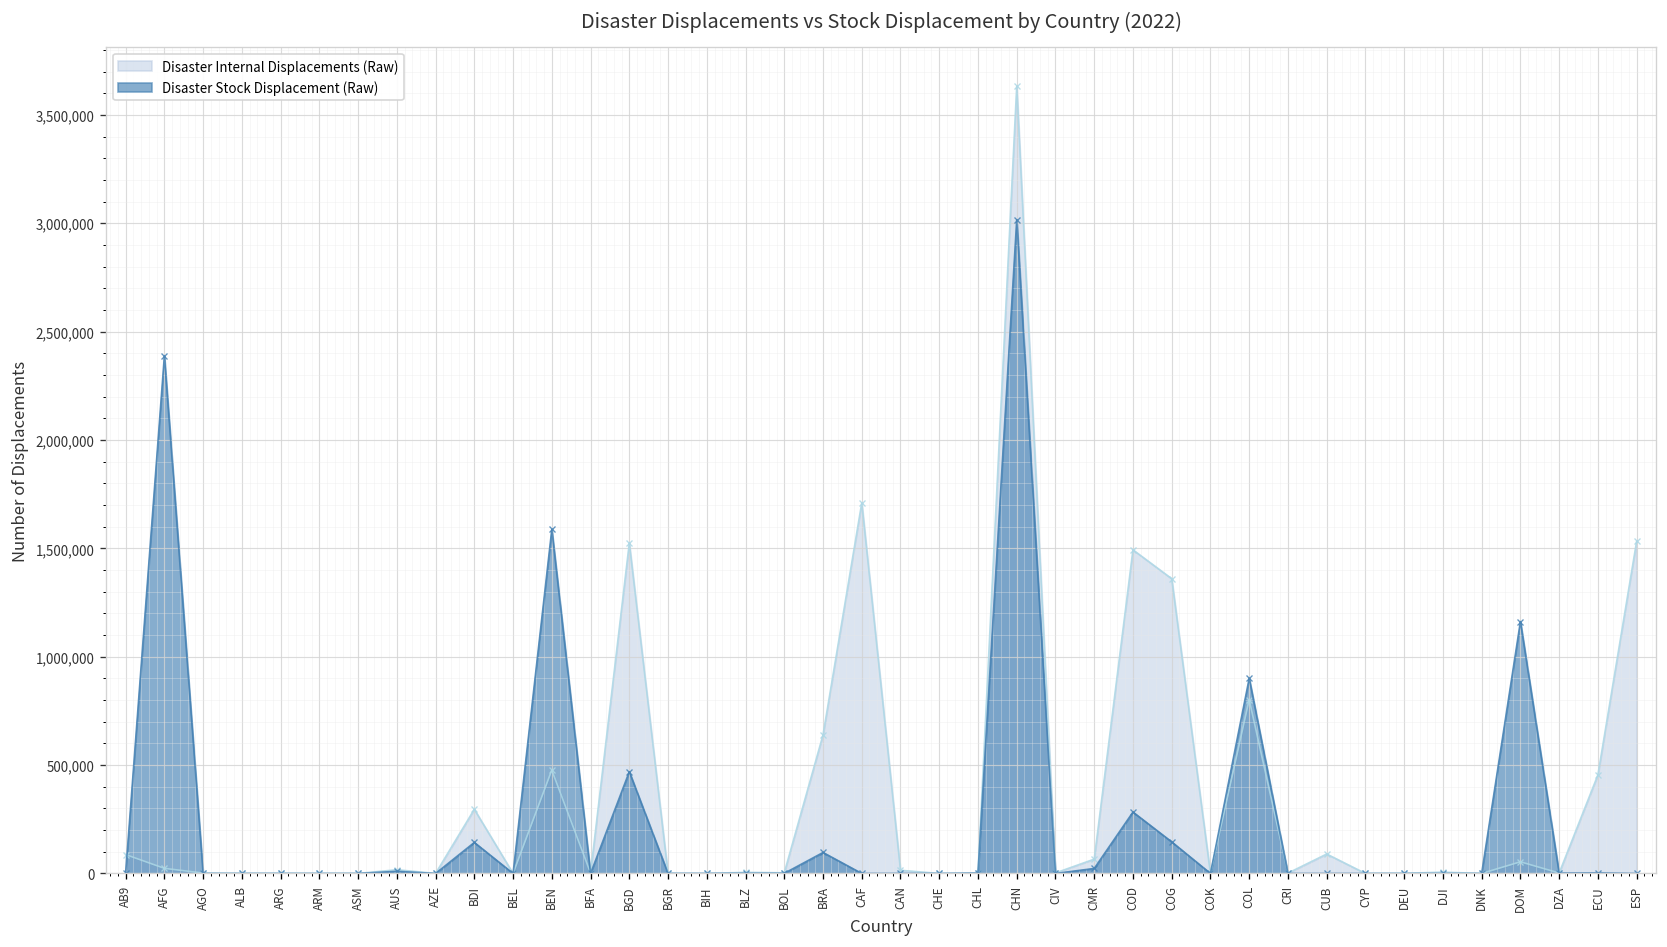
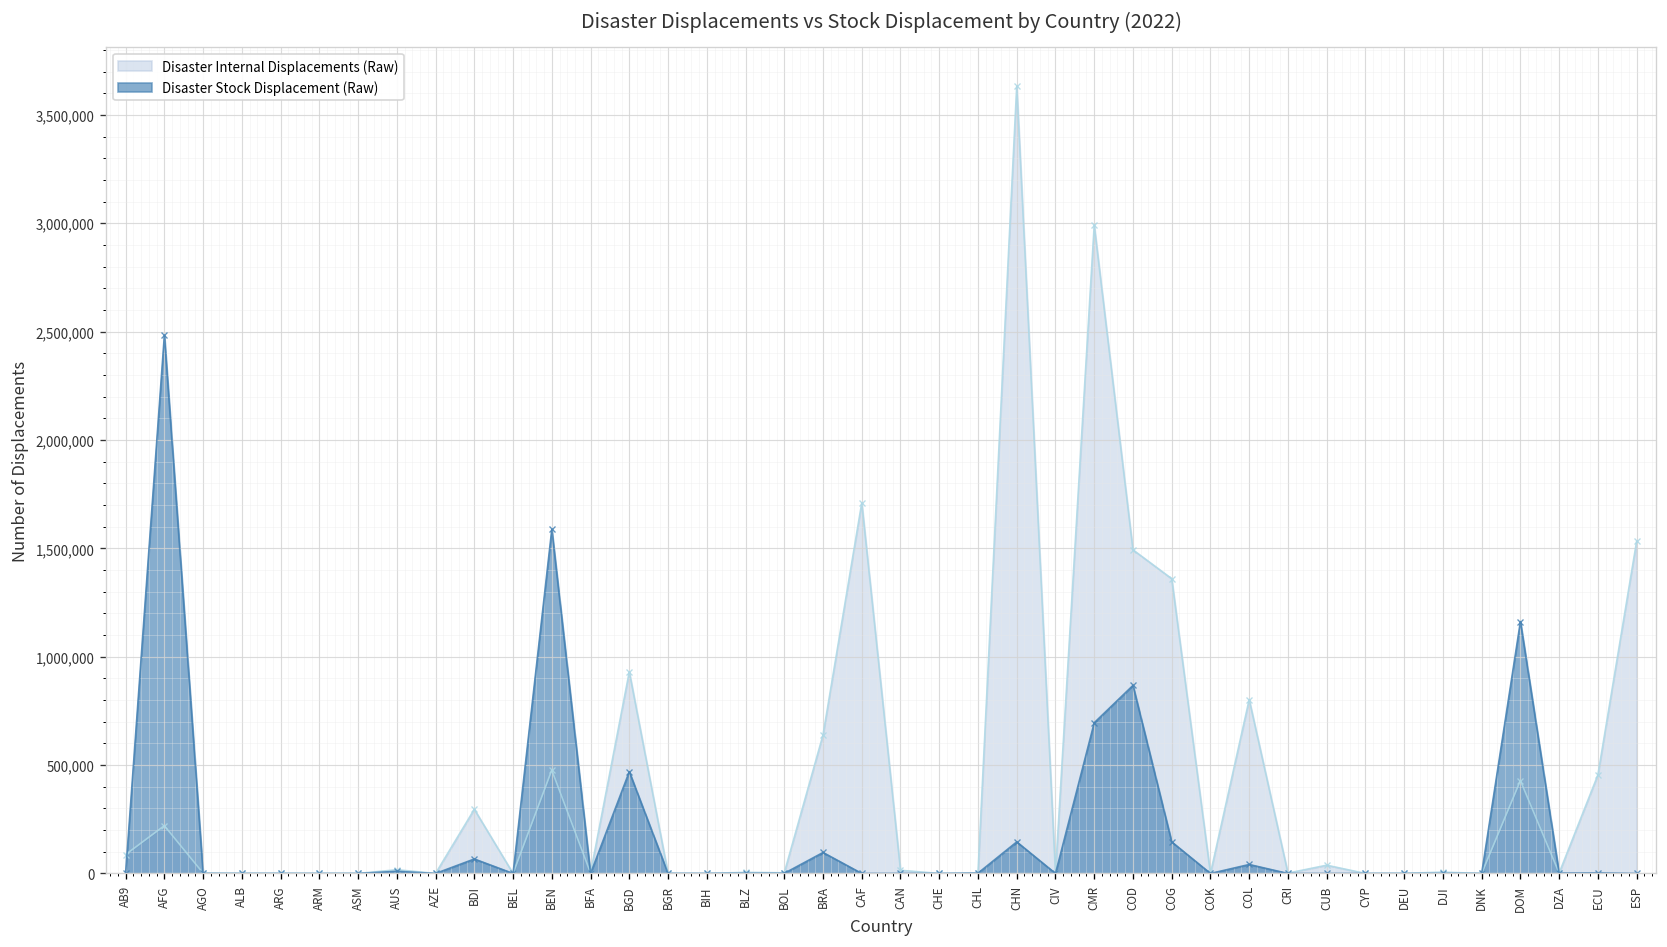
Disaster Internal Displacements (Raw), AFG: 20,000 -> 220,000
Disaster Stock Displacement (Raw), AFG: 2,390,000 -> 2,480,000
Disaster Stock Displacement (Raw), BDI: 140,000 -> 70,000
Disaster Internal Displacements (Raw), BGD: 1,520,000 -> 930,000
Disaster Stock Displacement (Raw), CHN: 3,020,000 -> 150,000
Disaster Internal Displacements (Raw), CMR: 70,000 -> 2,990,000
Disaster Stock Displacement (Raw), CMR: 20,000 -> 700,000
Disaster Stock Displacement (Raw), COD: 280,000 -> 870,000
Disaster Stock Displacement (Raw), COL: 900,000 -> 40,000
Disaster Internal Displacements (Raw), CUB: 90,000 -> 40,000
Disaster Internal Displacements (Raw), DOM: 50,000 -> 430,000
